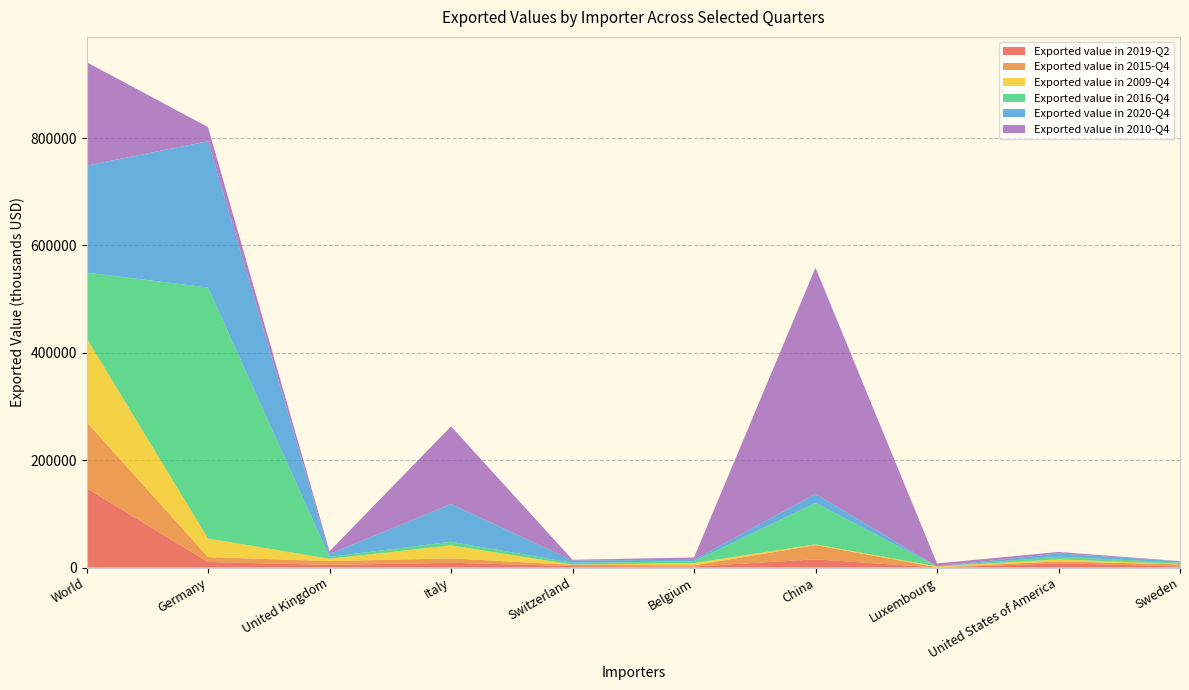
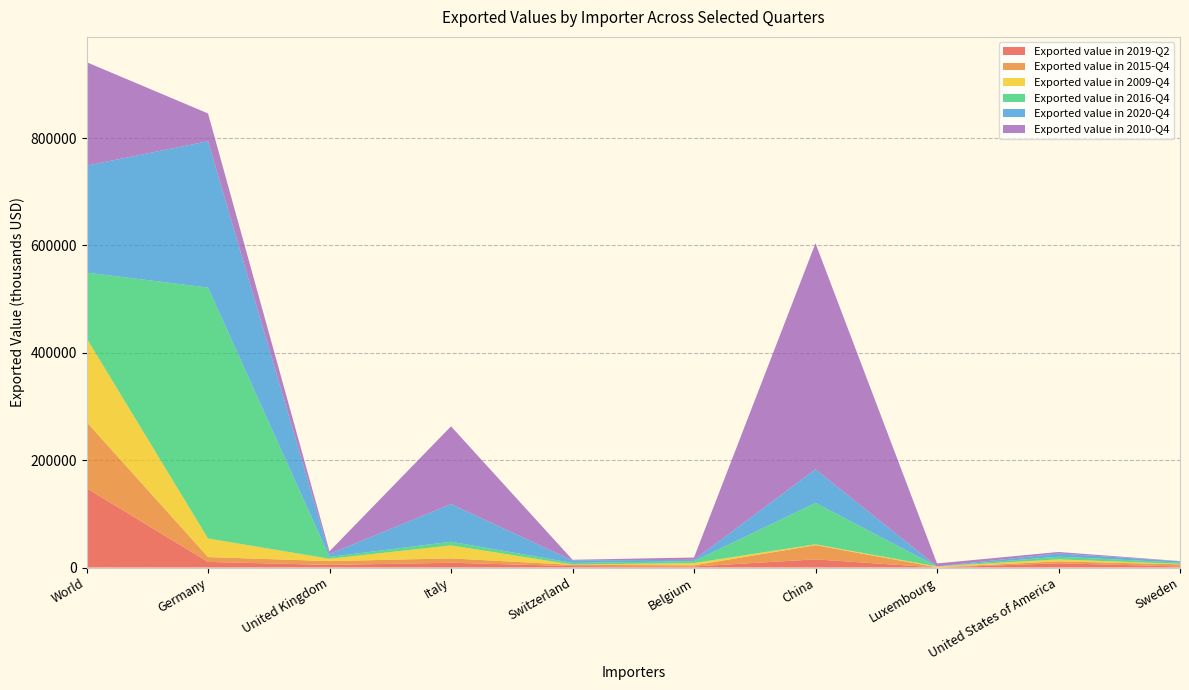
Exported value in 2010-Q4, Germany: 30000 -> 50000
Exported value in 2020-Q4, China: 20000 -> 60000
